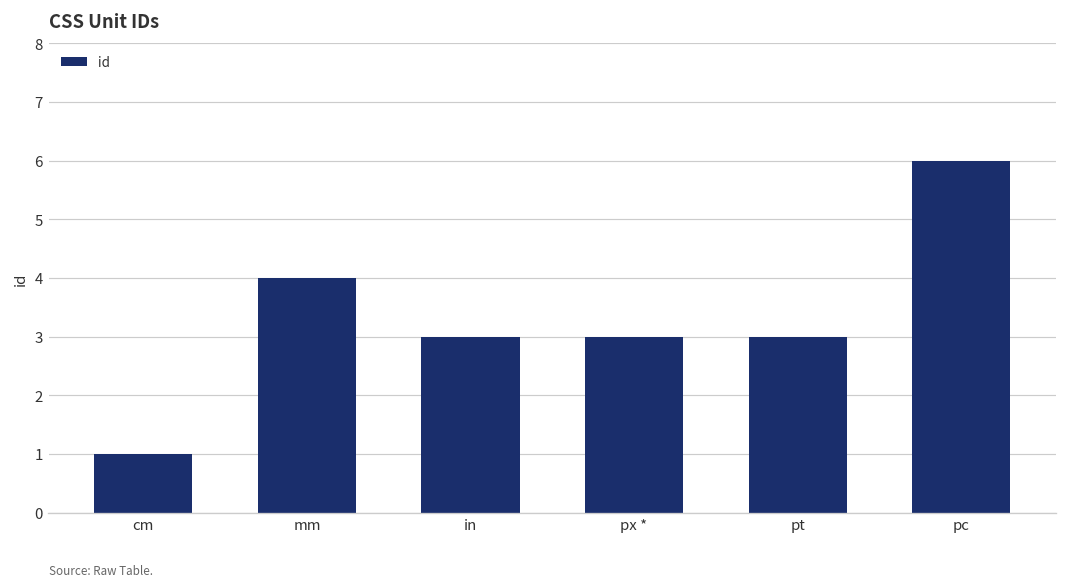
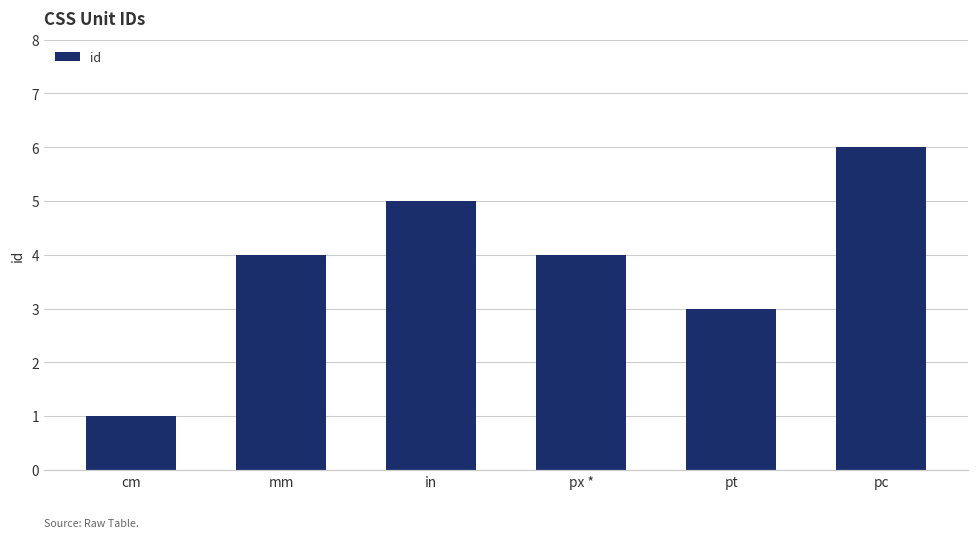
in: 3 -> 5
px *: 3 -> 4
